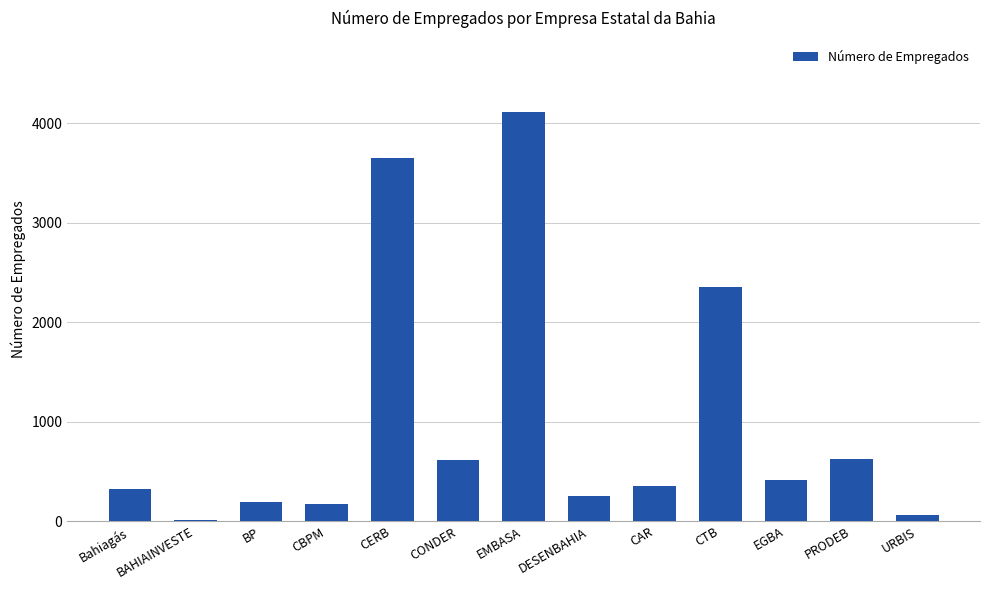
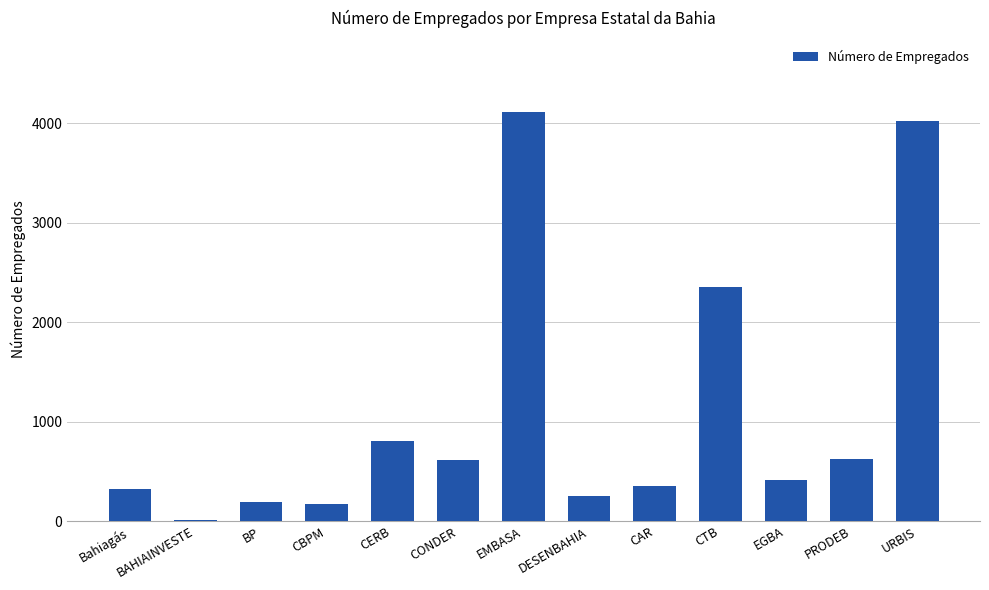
CERB: 3700 -> 800
URBIS: 100 -> 4000
